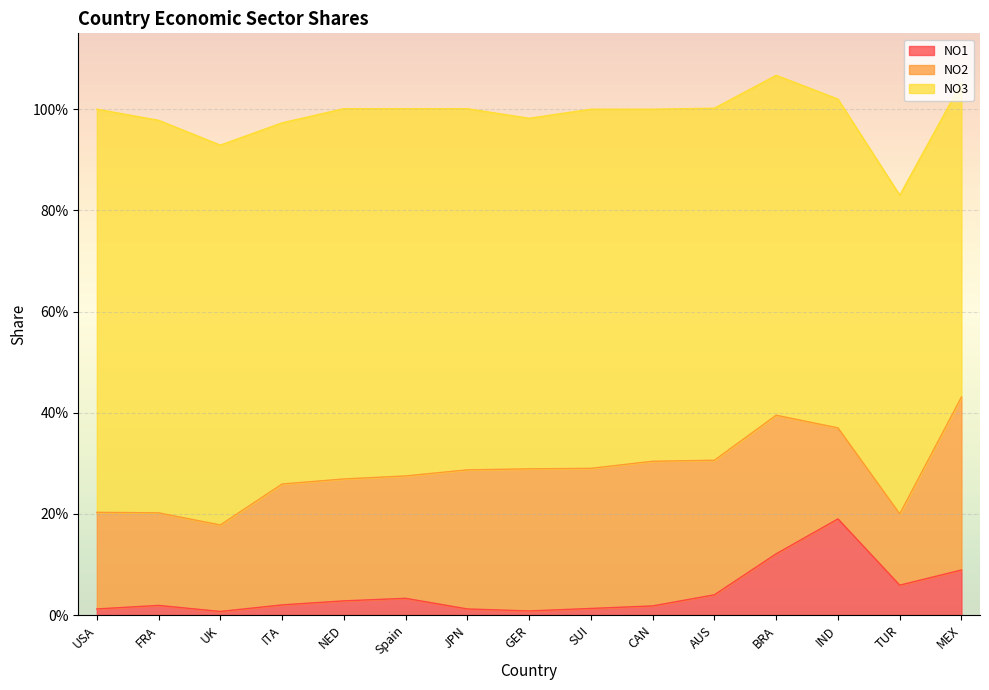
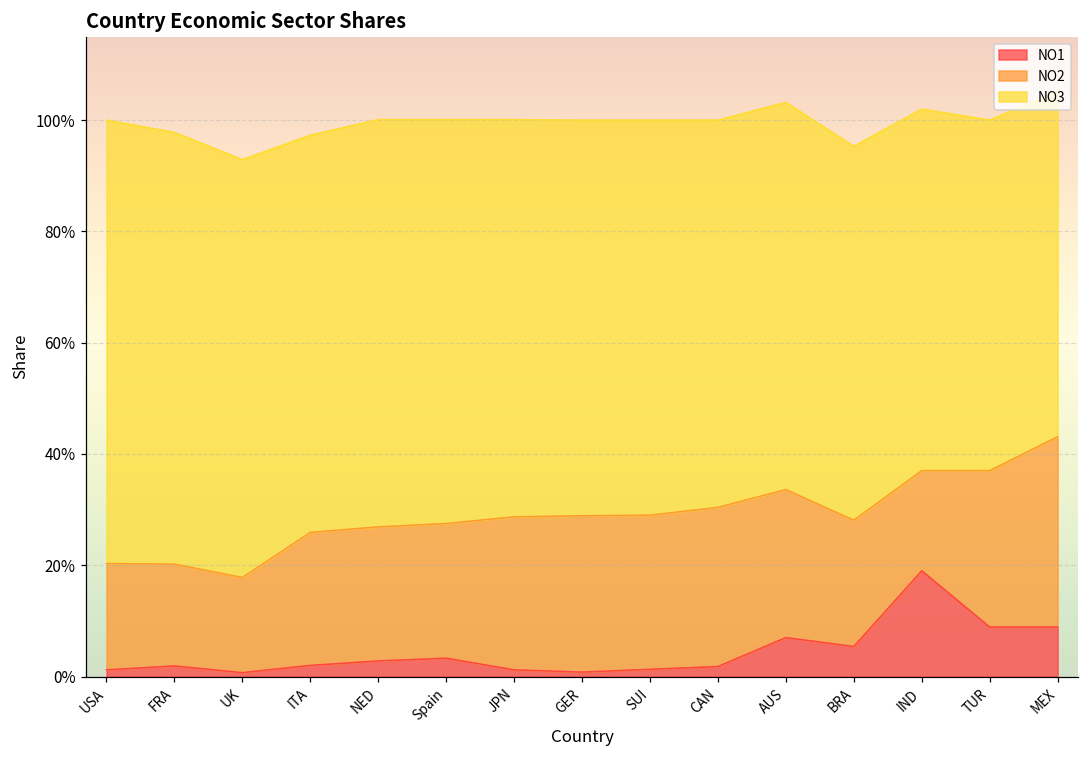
NO3, GER: 69% -> 71%
NO1, AUS: 4% -> 7%
NO1, BRA: 12% -> 5%
NO2, BRA: 27% -> 23%
NO1, TUR: 6% -> 9%
NO2, TUR: 14% -> 28%
